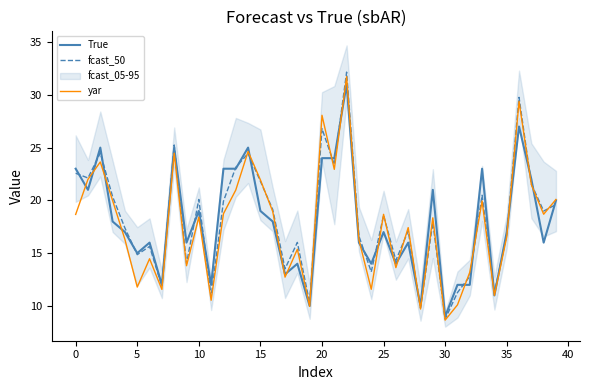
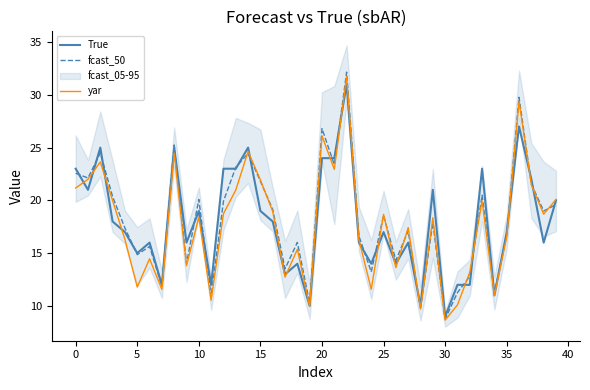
yar, 0: 18.7 -> 21.2
yar, 20: 28.1 -> 26.1
